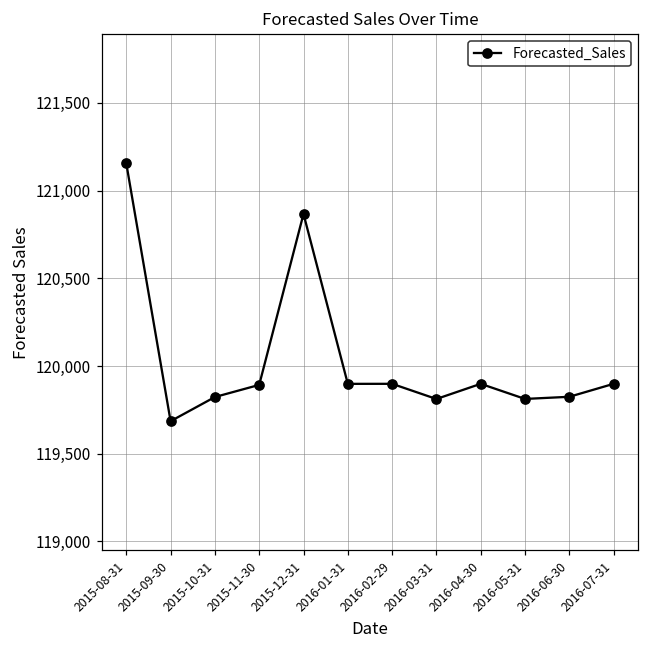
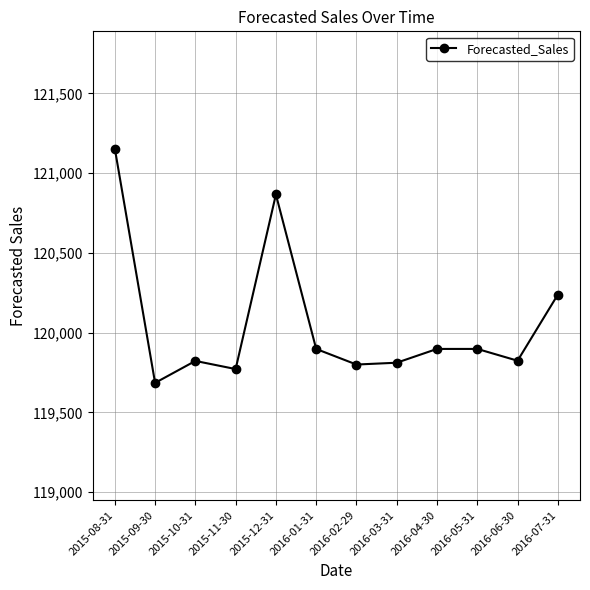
2015-11-30: 119,890 -> 119,770
2016-02-29: 119,900 -> 119,800
2016-05-31: 119,810 -> 119,900
2016-07-31: 119,900 -> 120,240
